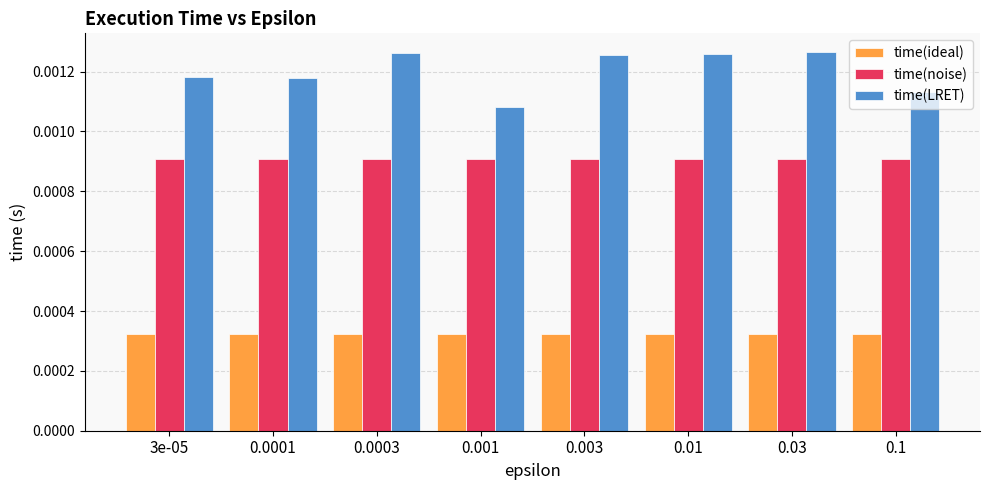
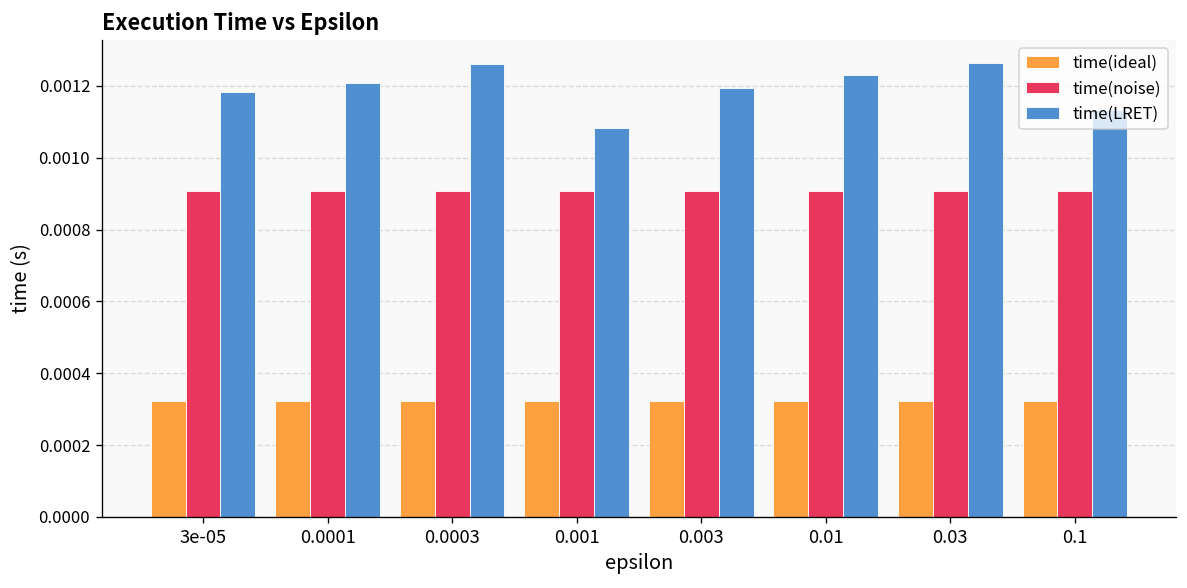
time(LRET), 0.0001: 0.00118 -> 0.00121
time(LRET), 0.003: 0.00126 -> 0.00119
time(LRET), 0.01: 0.00126 -> 0.00123
